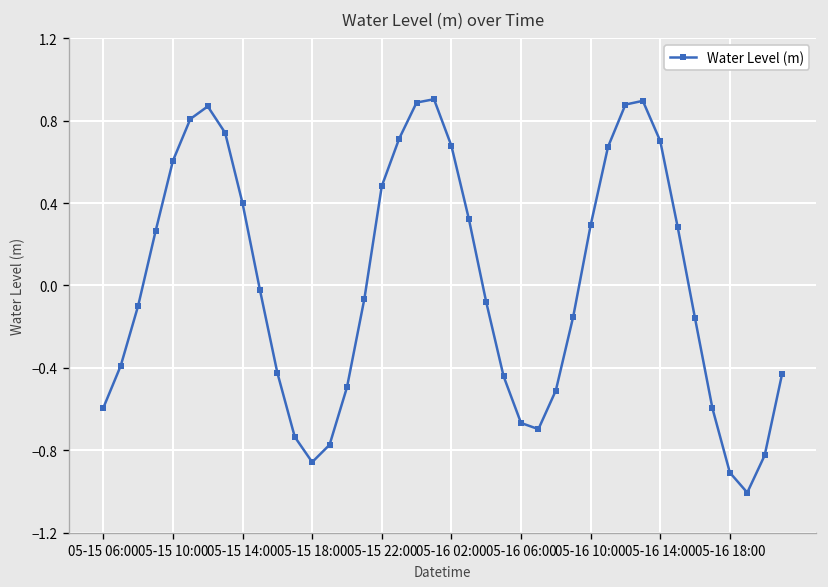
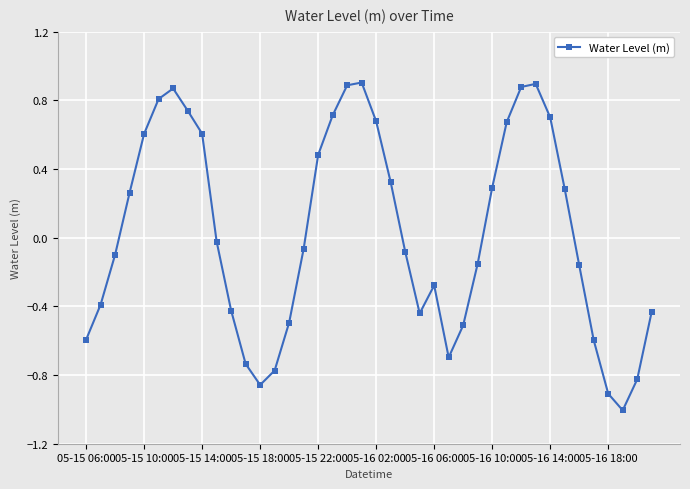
05-15 14:00: 0.40 -> 0.61
05-16 06:00: -0.67 -> -0.28
